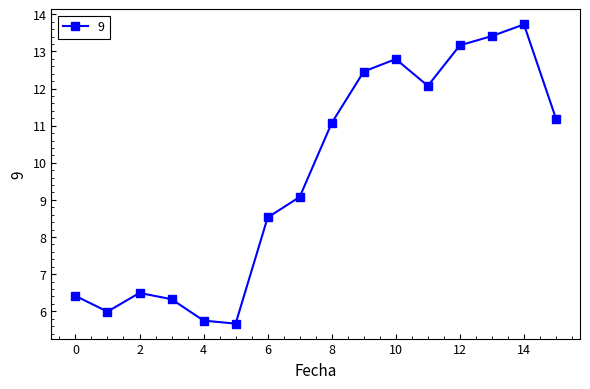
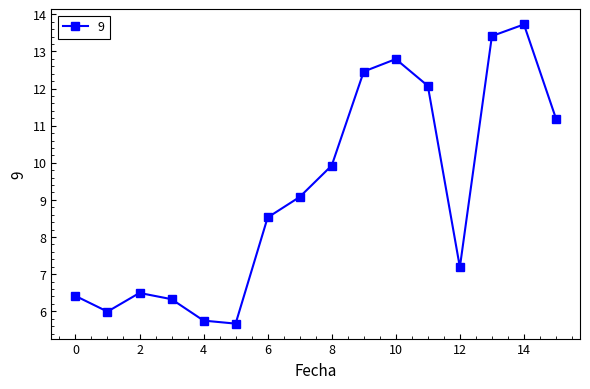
8: 11.1 -> 9.9
12: 13.2 -> 7.2
